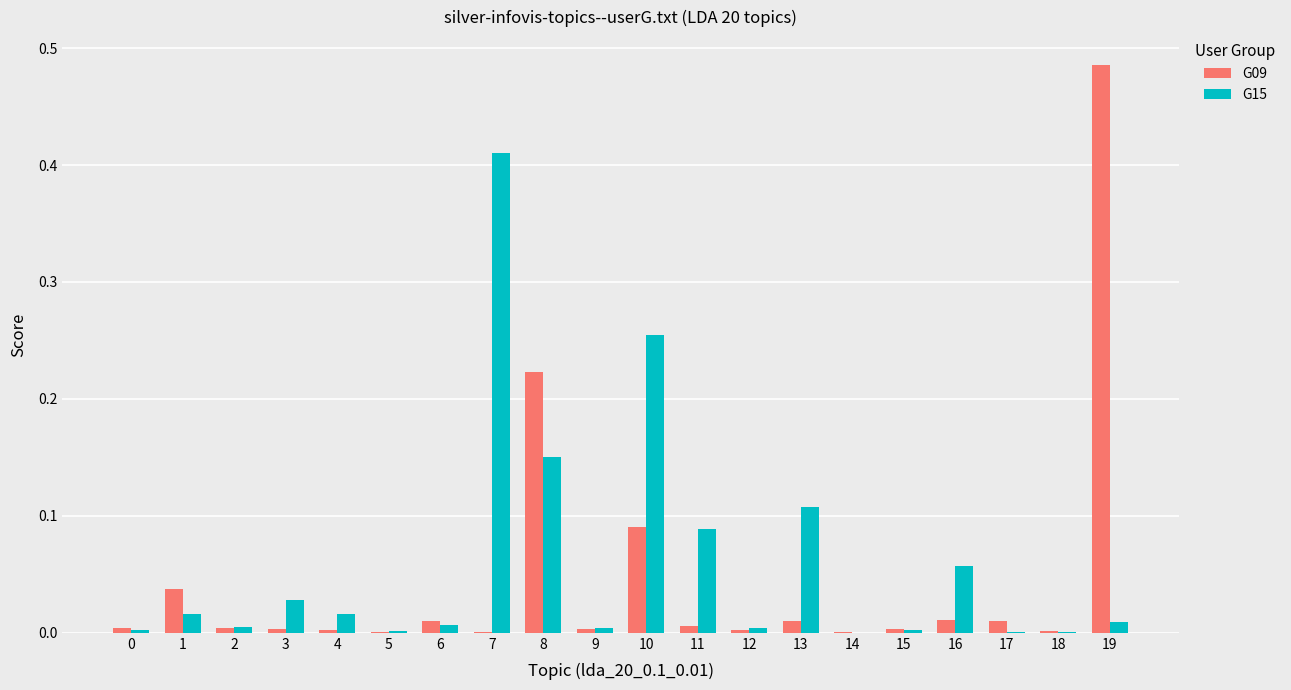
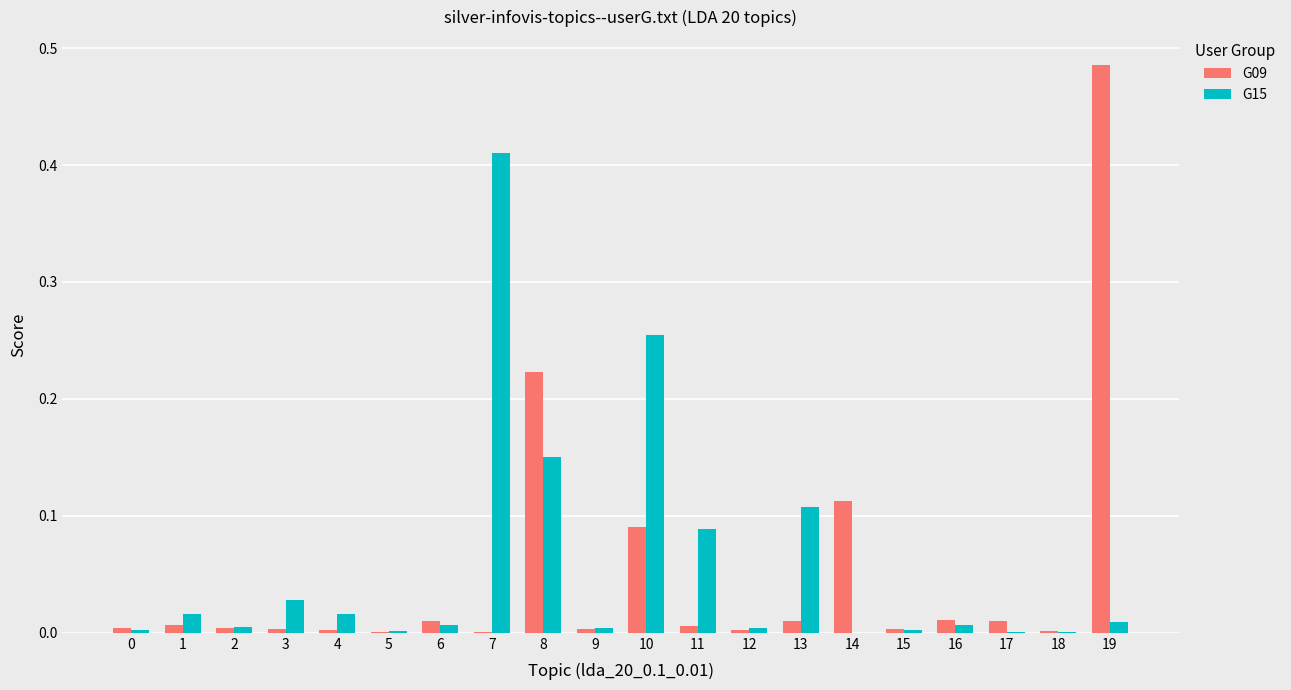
G09, 1: 0.038 -> 0.007
G09, 14: 0.000 -> 0.113
G15, 16: 0.057 -> 0.006
